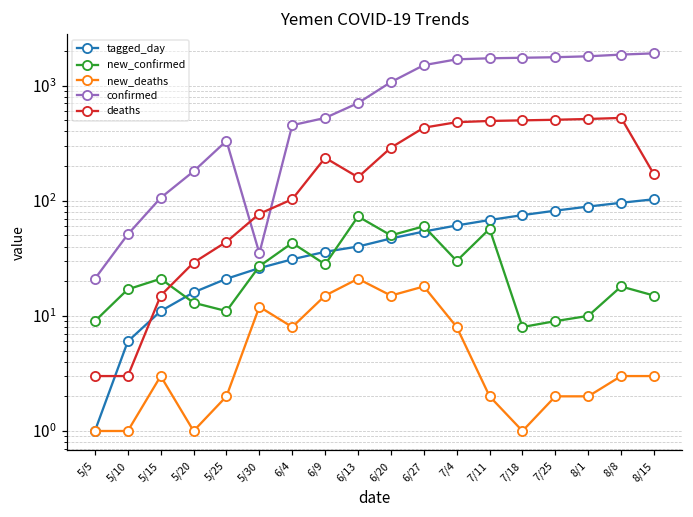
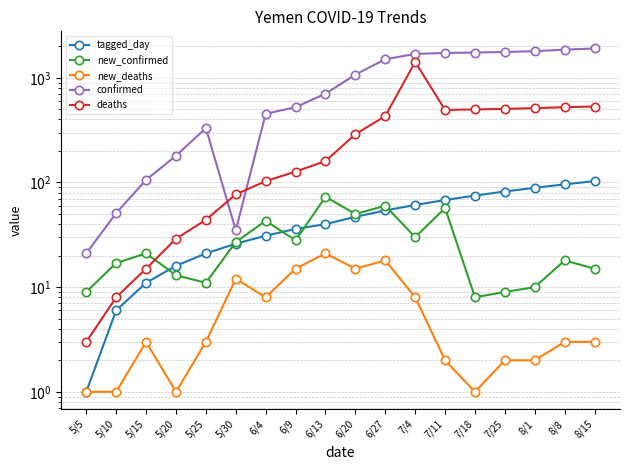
deaths, 5/10: 3 -> 8
new_deaths, 5/25: 2 -> 3
deaths, 6/9: 240 -> 130
deaths, 7/4: 500 -> 1400
deaths, 8/15: 170 -> 500
